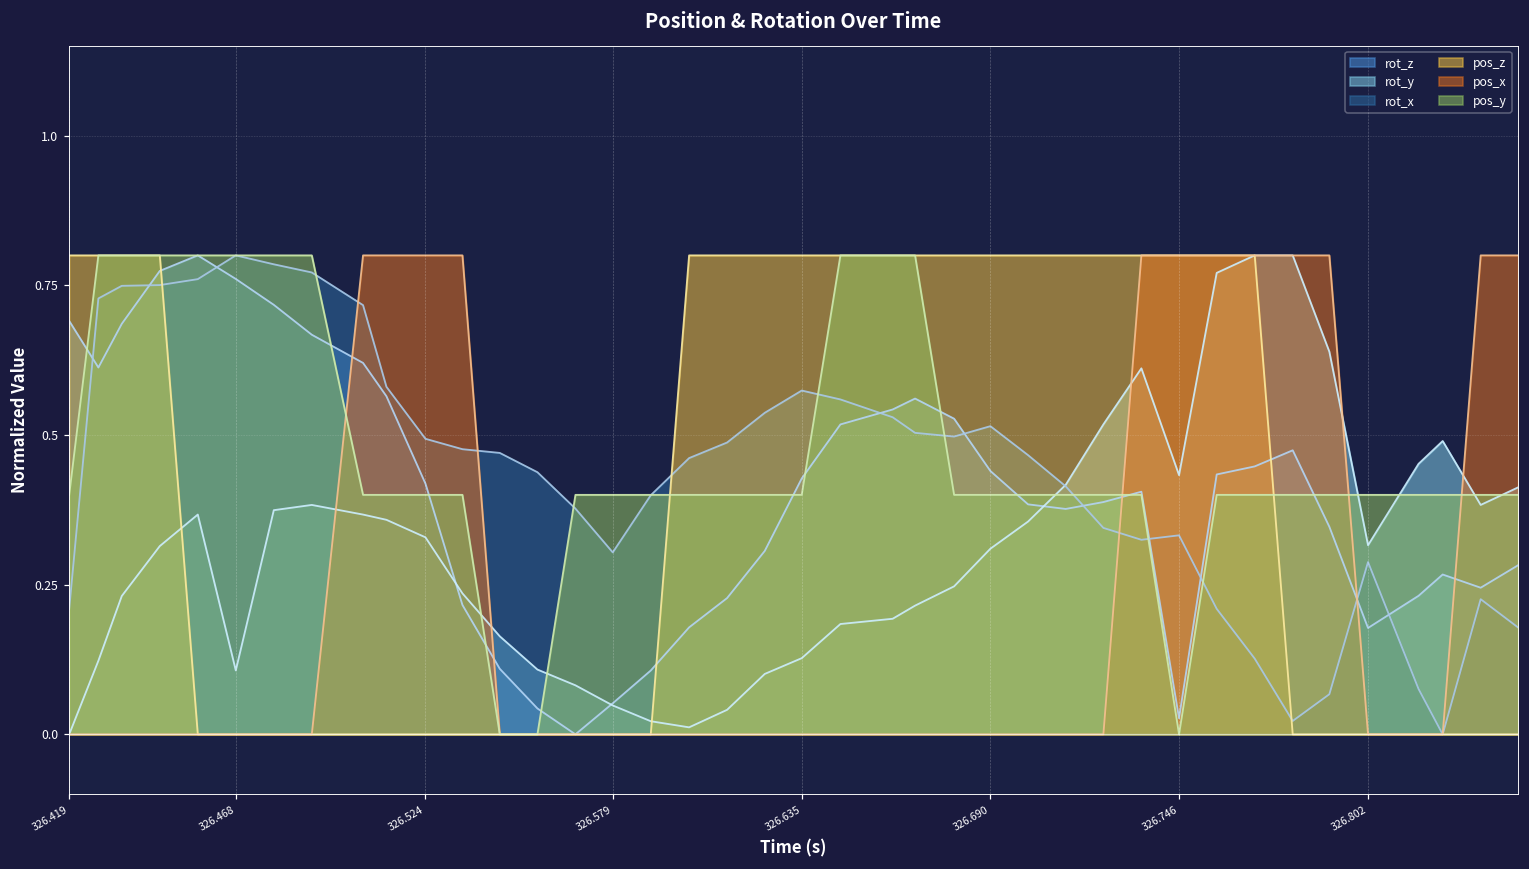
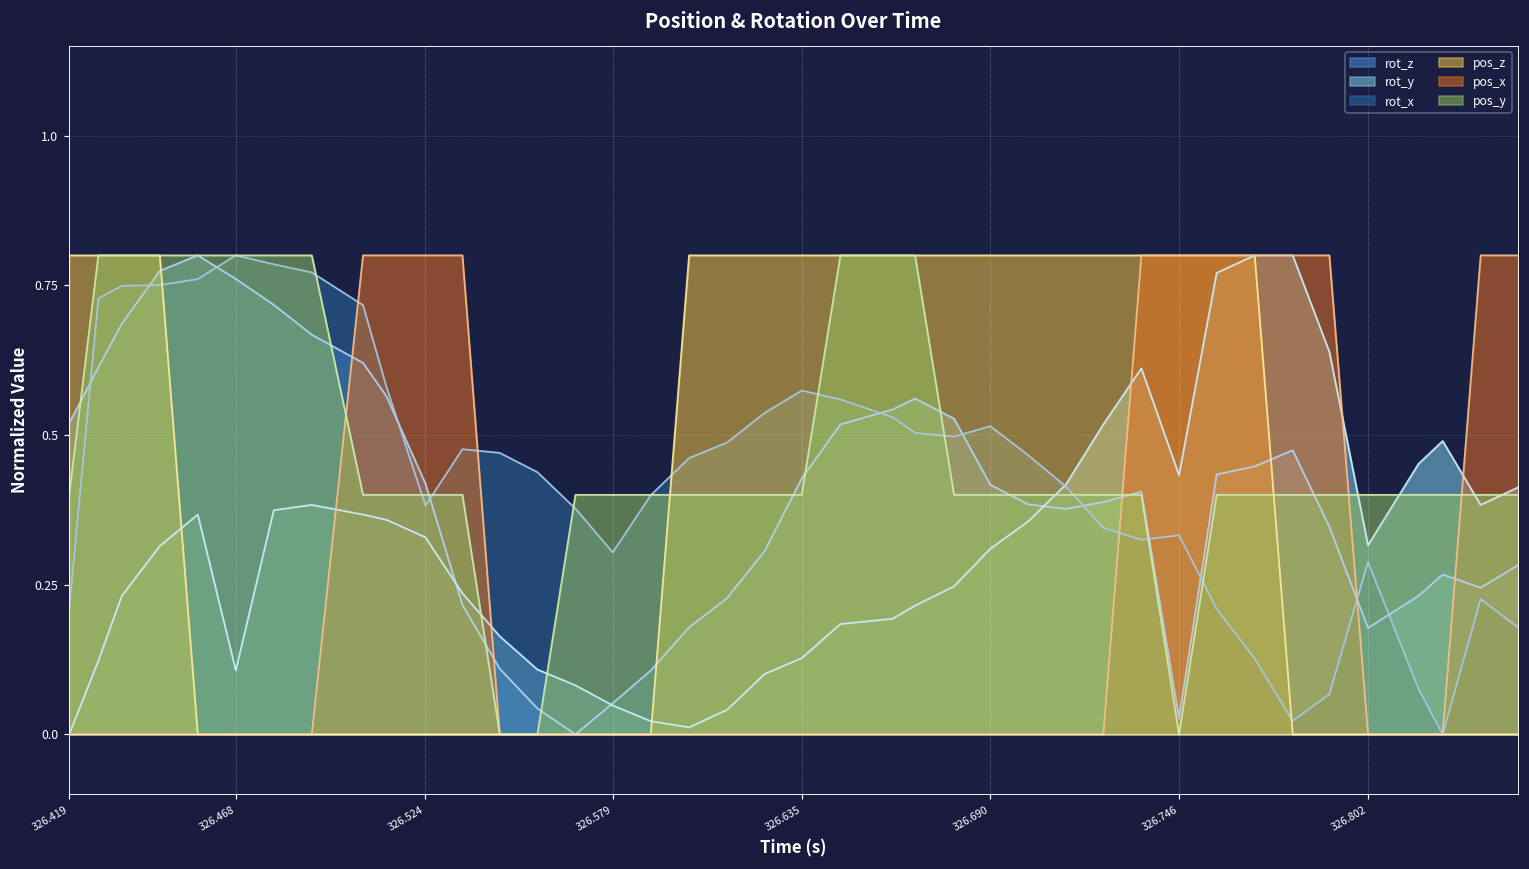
rot_z, 326.419: 0.69 -> 0.52
rot_x, 326.524: 0.49 -> 0.38
rot_z, 326.690: 0.44 -> 0.42
